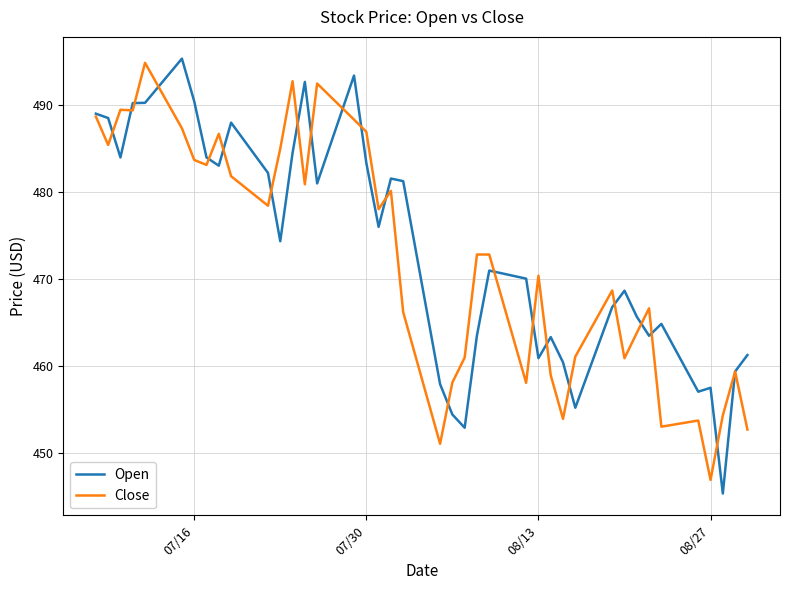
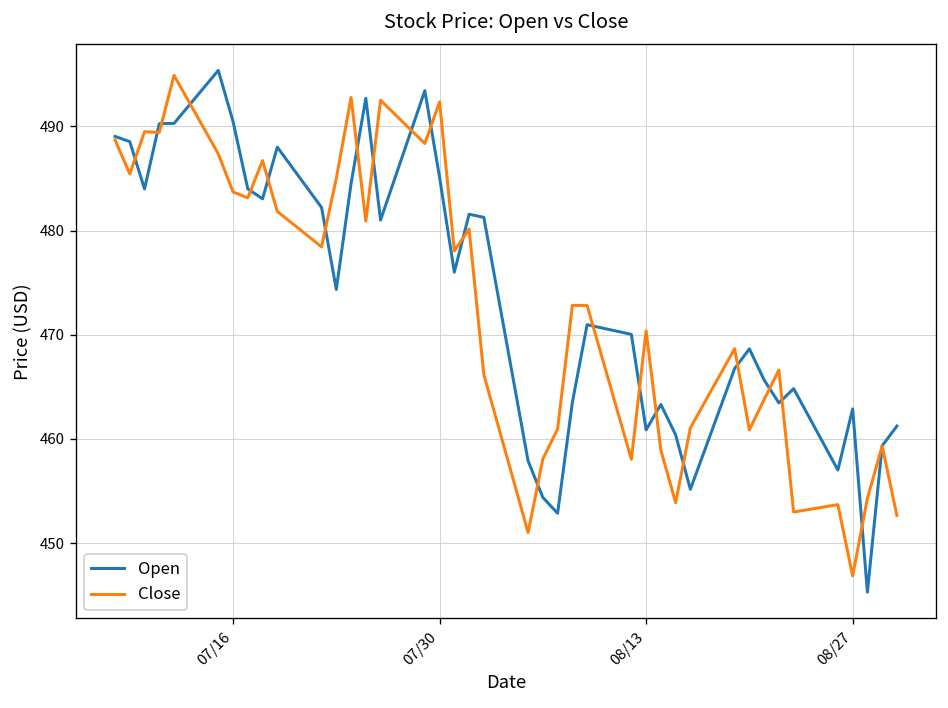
Open, 07/30: 483 -> 485
Close, 07/30: 487 -> 492
Open, 08/27: 457 -> 463
